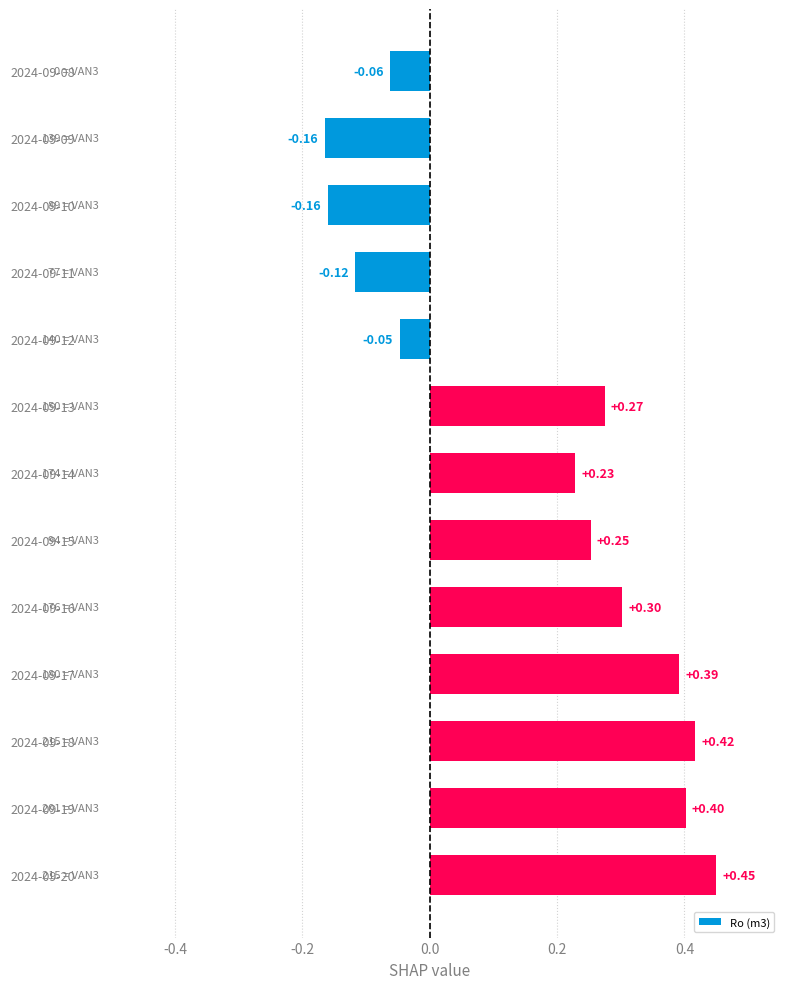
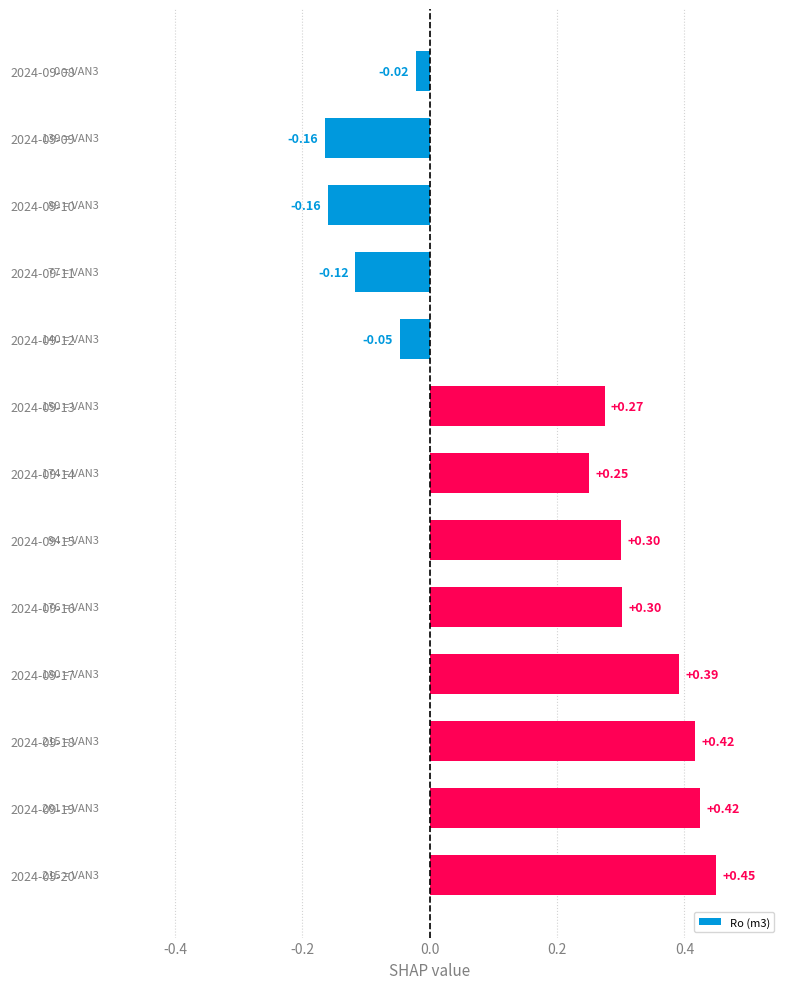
2024-09-08: -0.06 -> -0.02
2024-09-14: +0.23 -> +0.25
2024-09-15: +0.25 -> +0.30
2024-09-19: +0.40 -> +0.42
